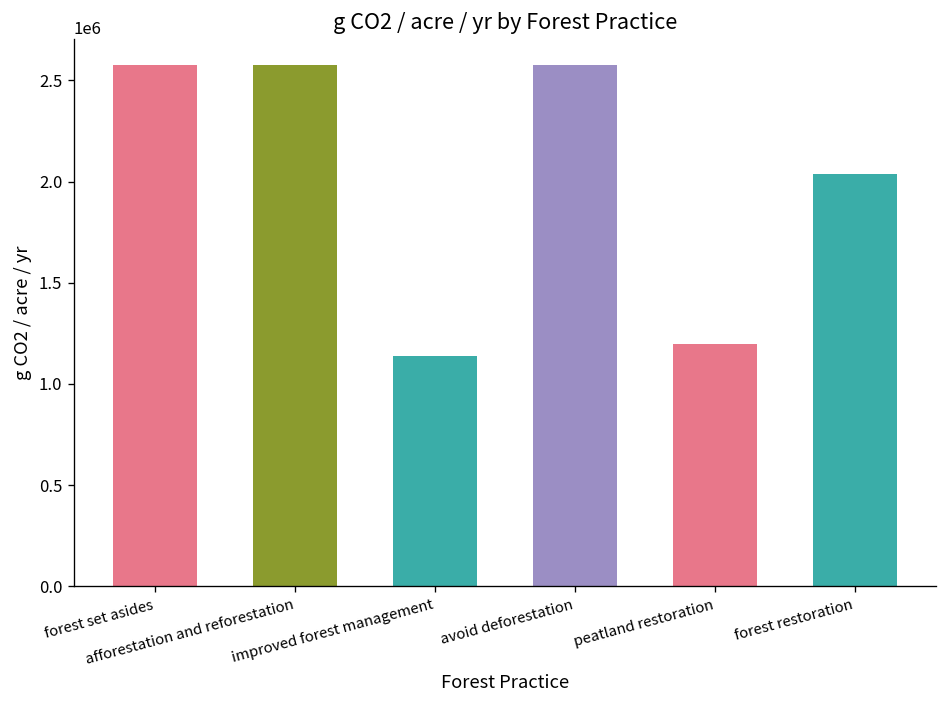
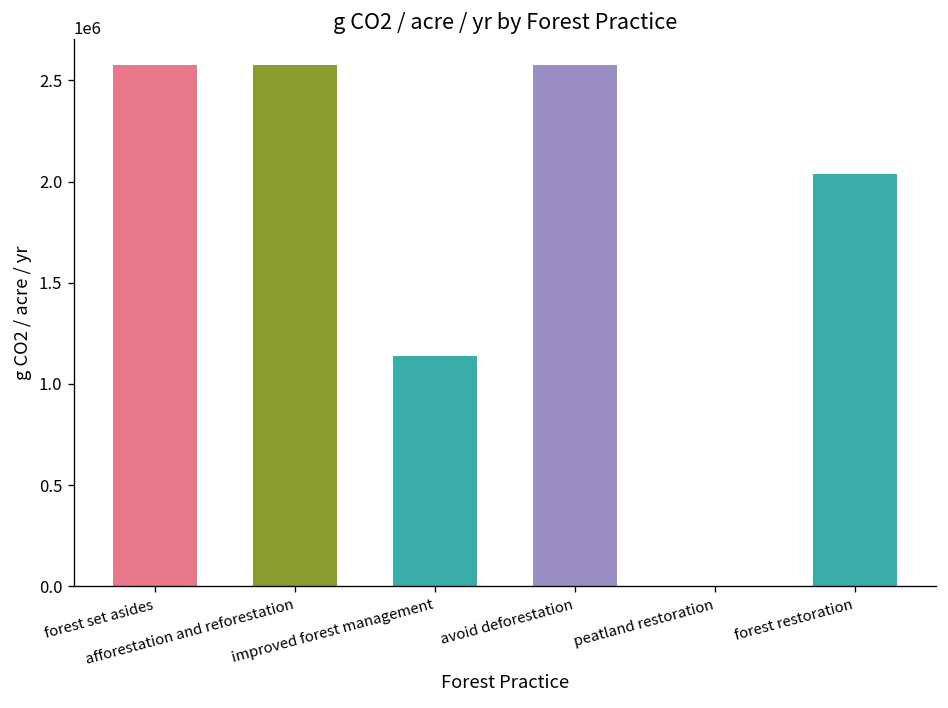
peatland restoration: 1200000 -> 0
